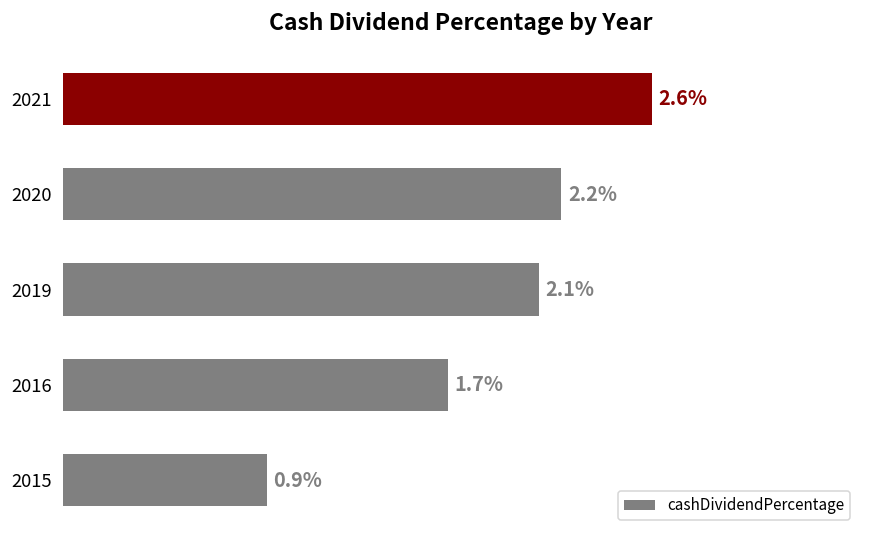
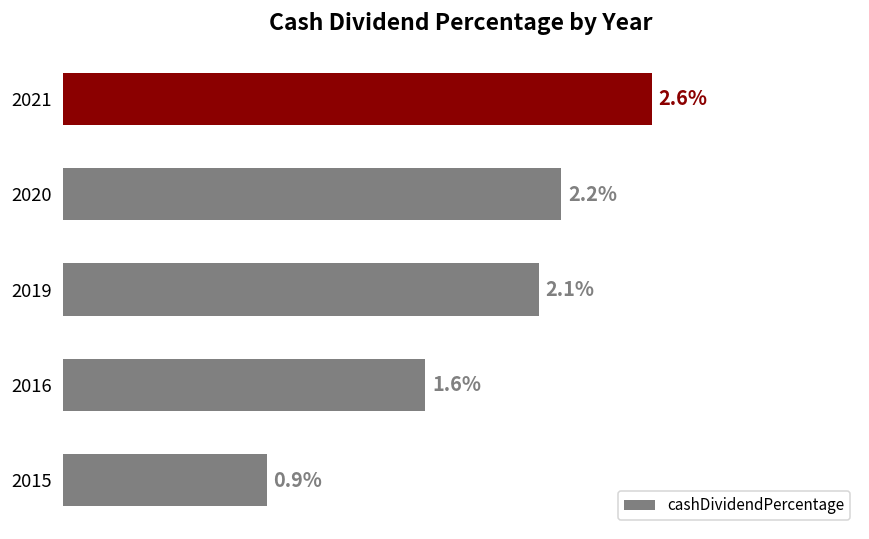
2016: 1.7% -> 1.6%
